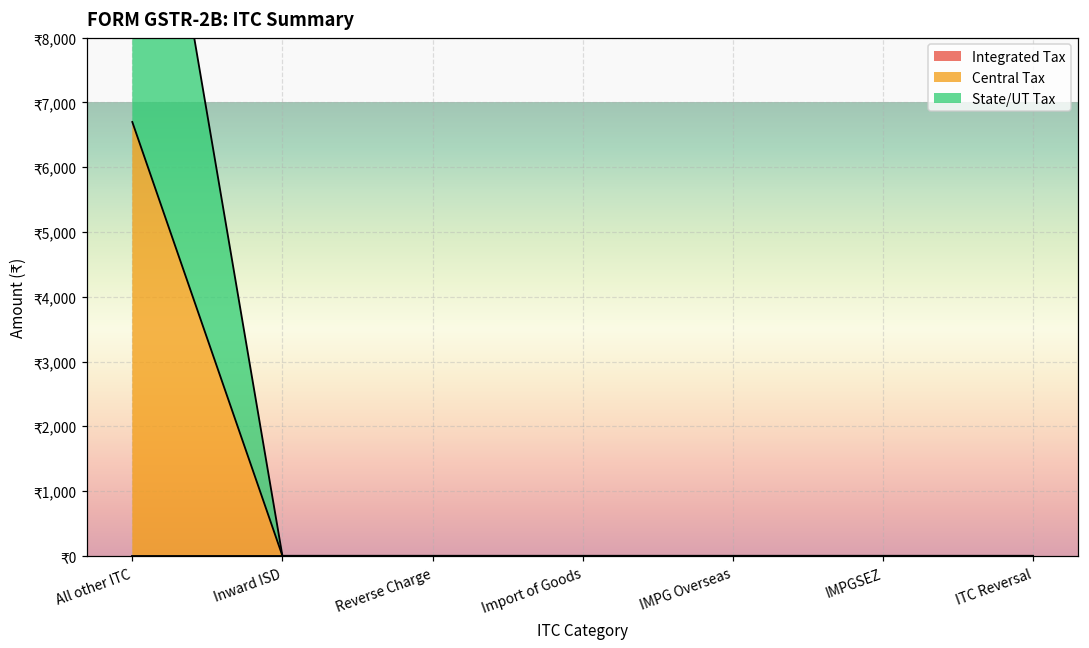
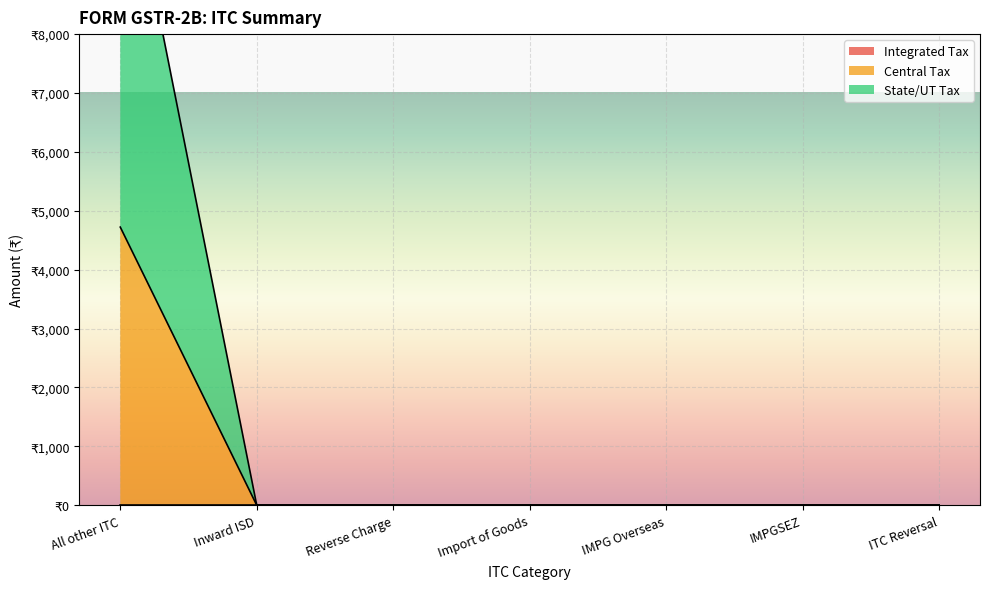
Central Tax, All other ITC: ₹6,700 -> ₹4,700
